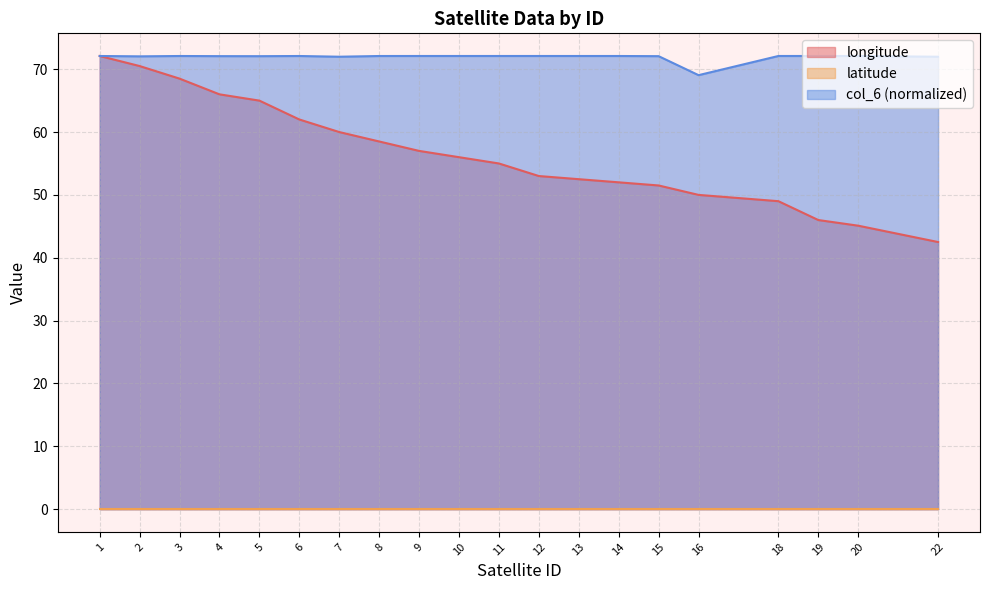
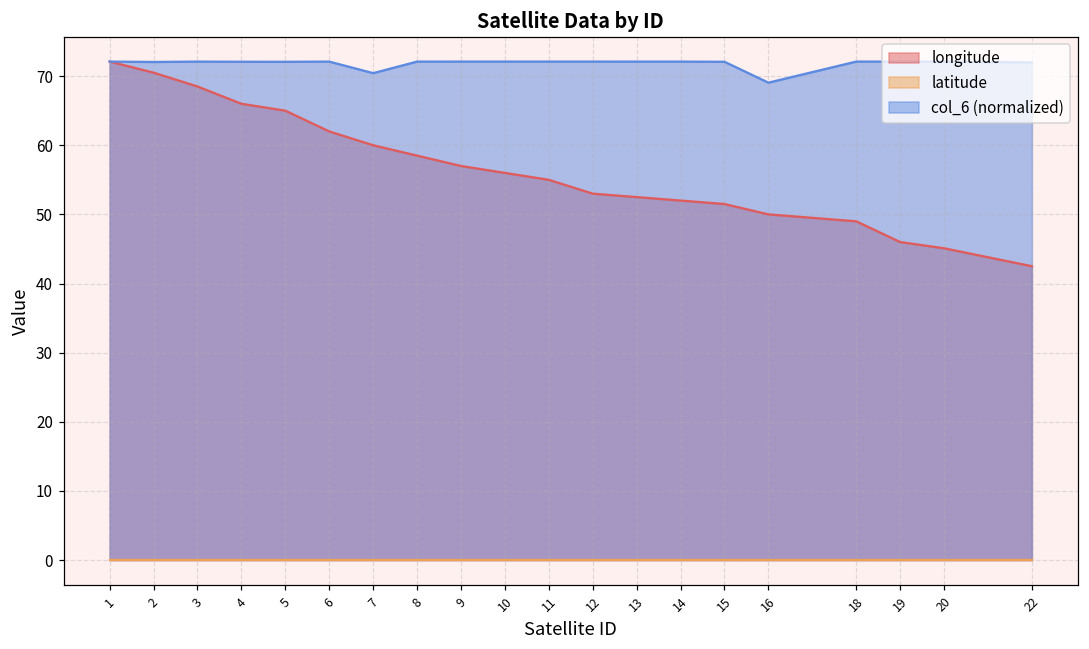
col_6 (normalized), 7: 72 -> 70
